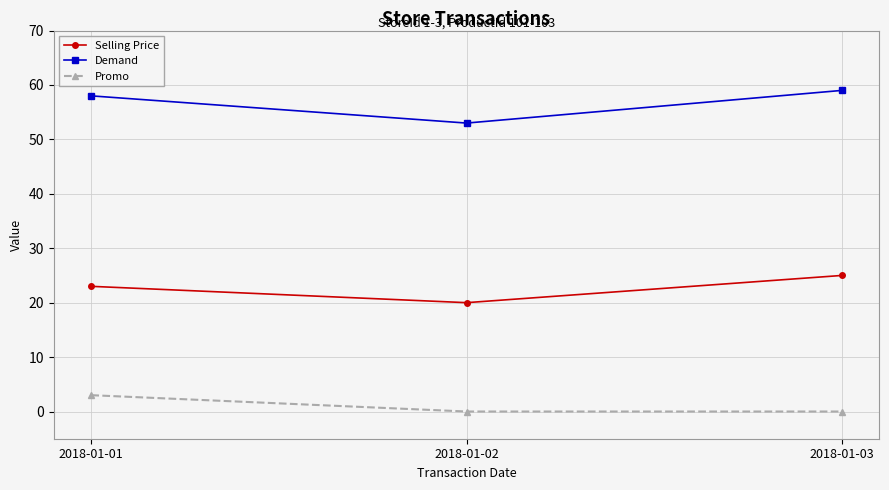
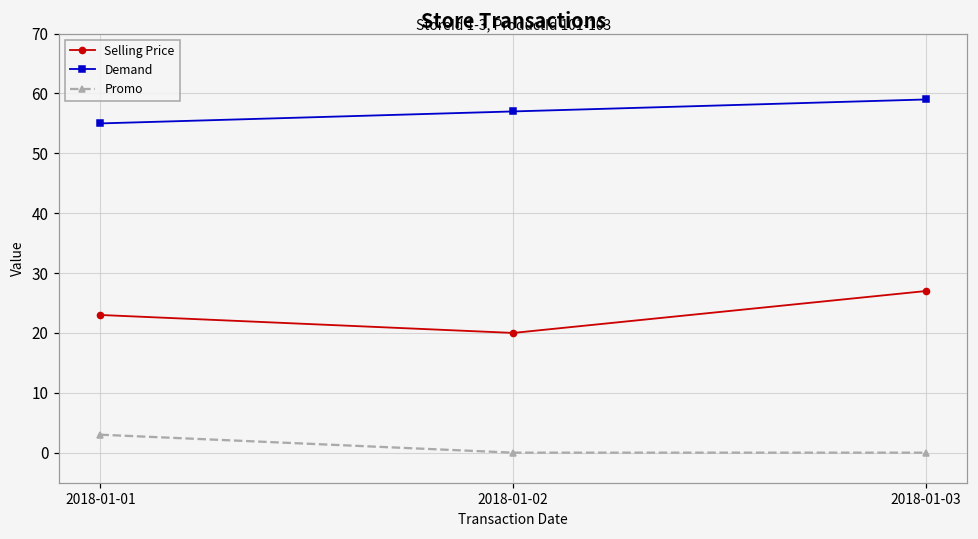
Demand, 2018-01-01: 58 -> 55
Demand, 2018-01-02: 53 -> 57
Selling Price, 2018-01-03: 25 -> 27
